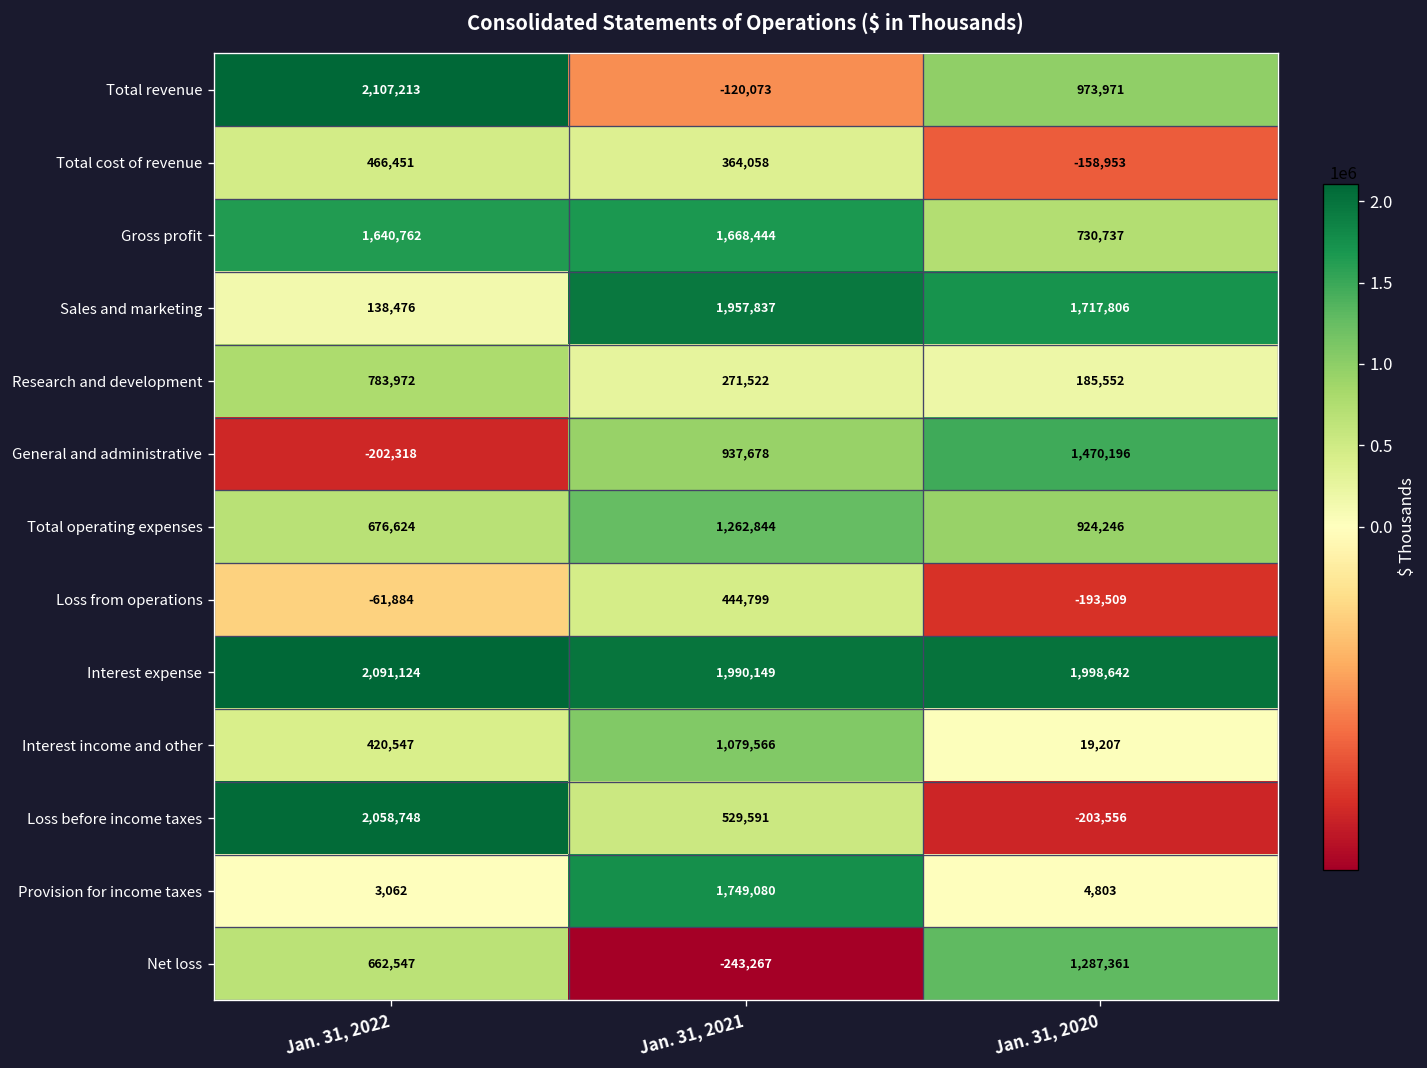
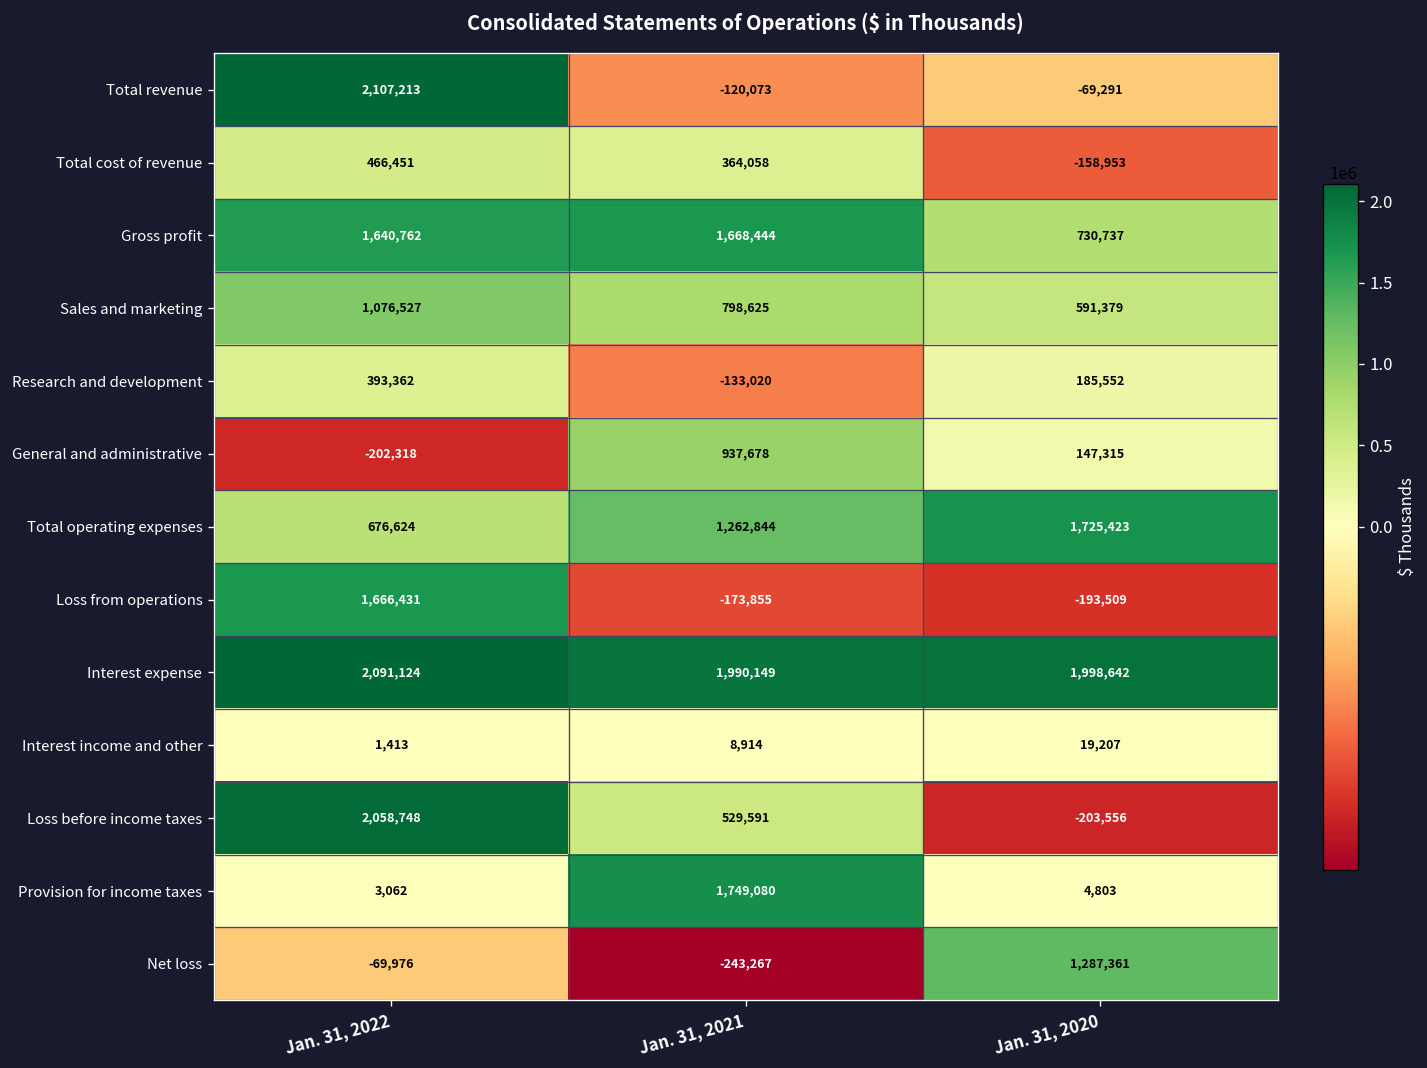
Total revenue, Jan. 31, 2020: 973,971 -> -69,291
Sales and marketing, Jan. 31, 2022: 138,476 -> 1,076,527
Sales and marketing, Jan. 31, 2021: 1,957,837 -> 798,625
Sales and marketing, Jan. 31, 2020: 1,717,806 -> 591,379
Research and development, Jan. 31, 2022: 783,972 -> 393,362
Research and development, Jan. 31, 2021: 271,522 -> -133,020
General and administrative, Jan. 31, 2020: 1,470,196 -> 147,315
Total operating expenses, Jan. 31, 2020: 924,246 -> 1,725,423
Loss from operations, Jan. 31, 2022: -61,884 -> 1,666,431
Loss from operations, Jan. 31, 2021: 444,799 -> -173,855
Interest income and other, Jan. 31, 2022: 420,547 -> 1,413
Interest income and other, Jan. 31, 2021: 1,079,566 -> 8,914
Net loss, Jan. 31, 2022: 662,547 -> -69,976
